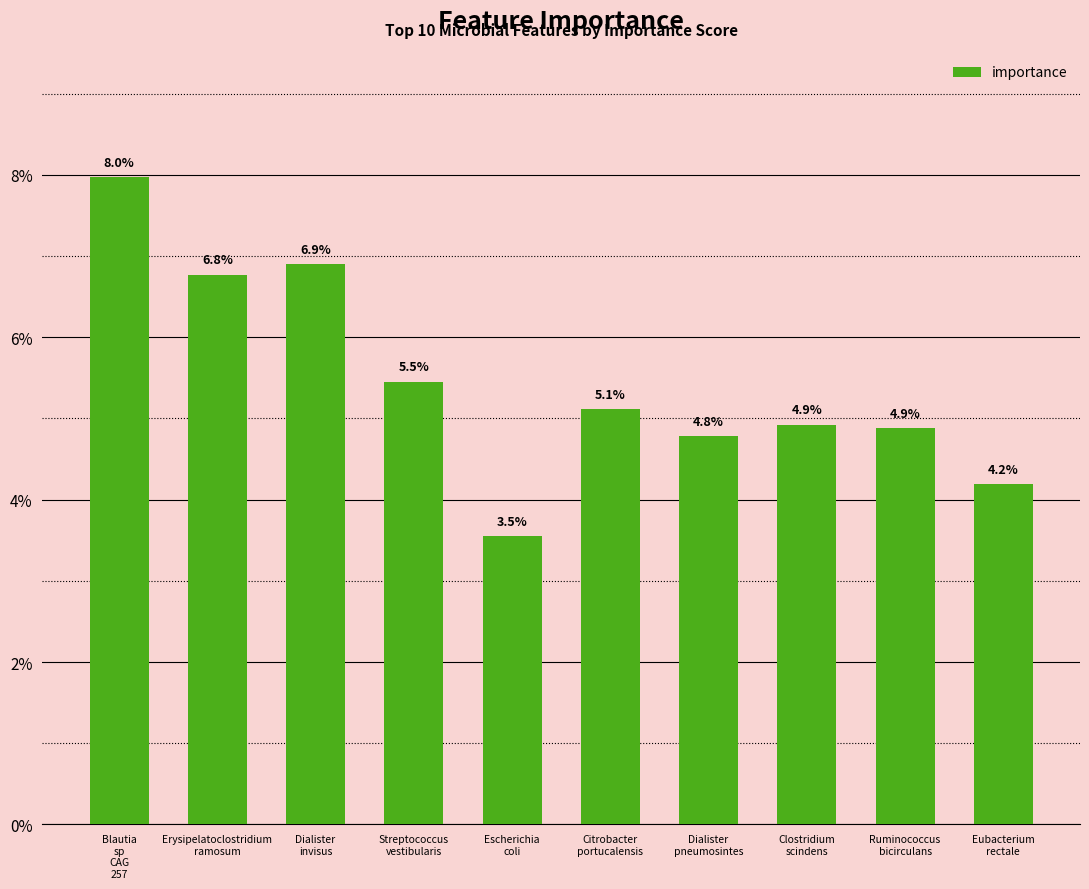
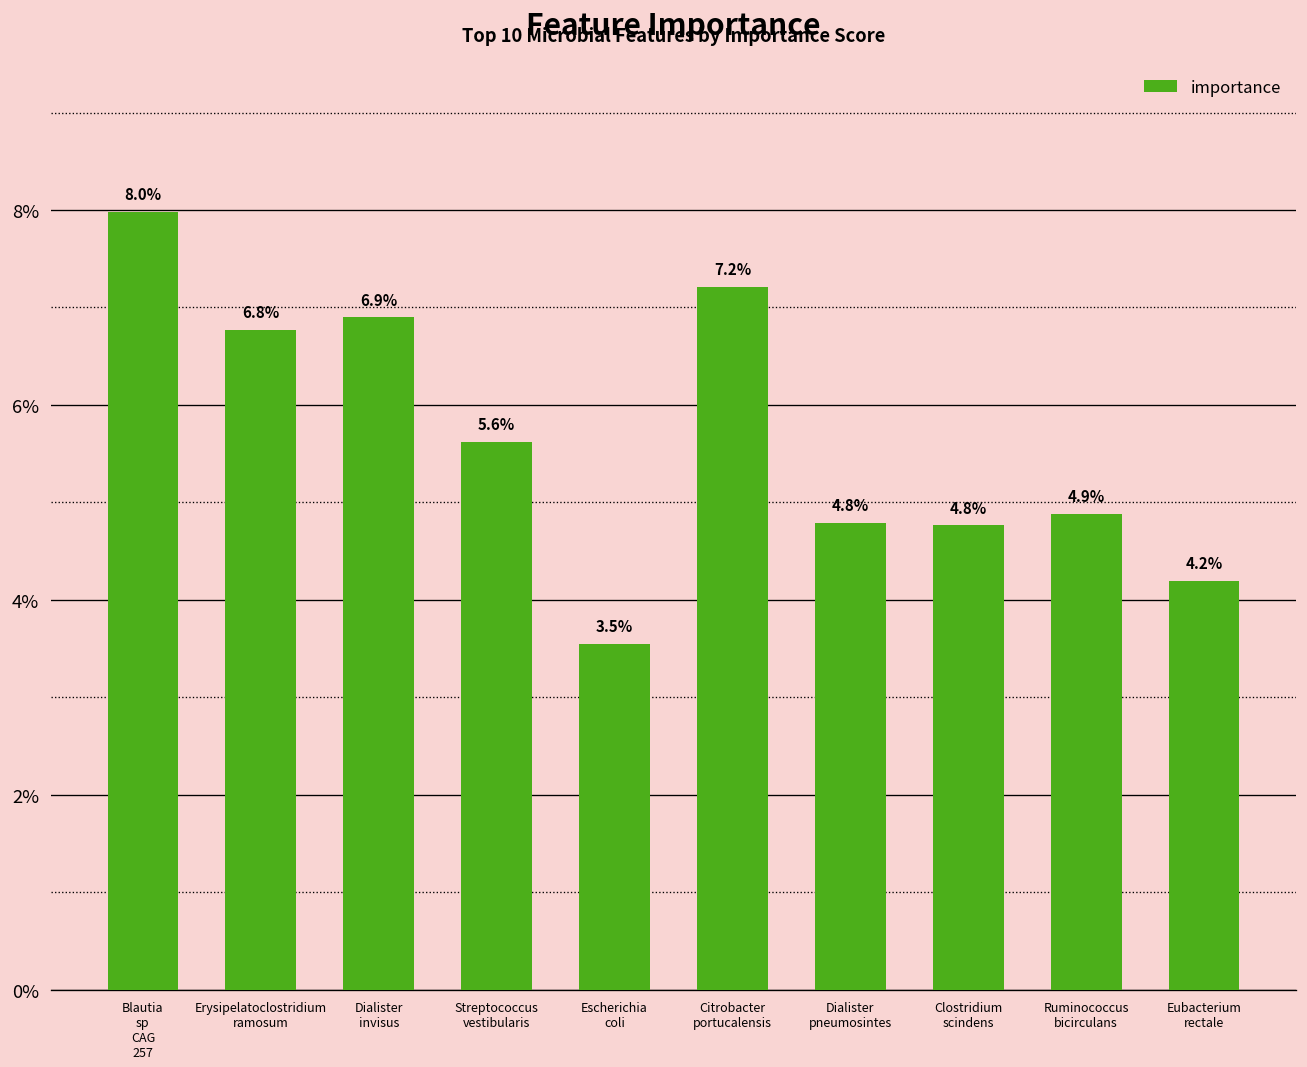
Streptococcus vestibularis: 5.5% -> 5.6%
Citrobacter portucalensis: 5.1% -> 7.2%
Clostridium scindens: 4.9% -> 4.8%
